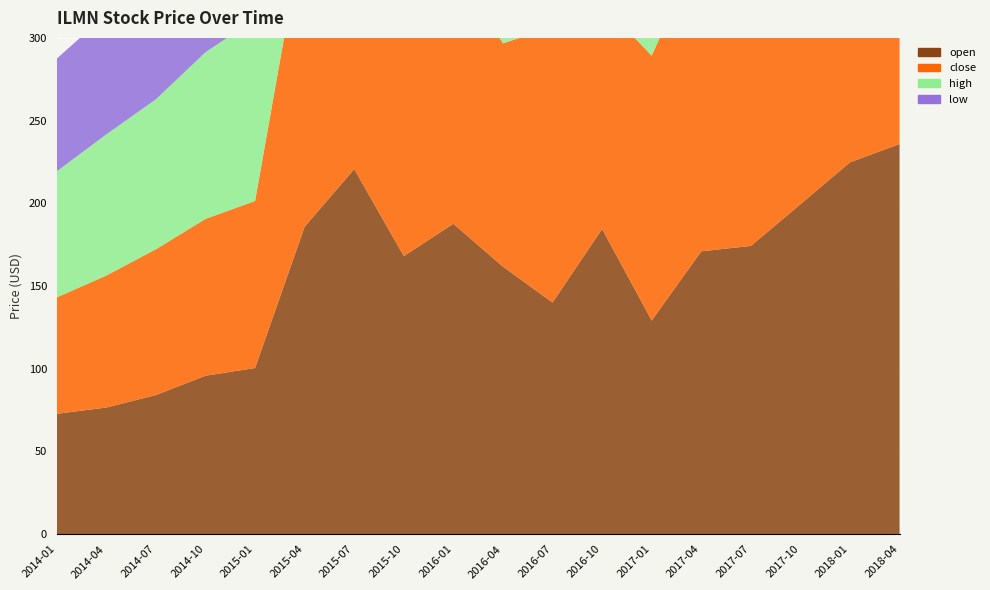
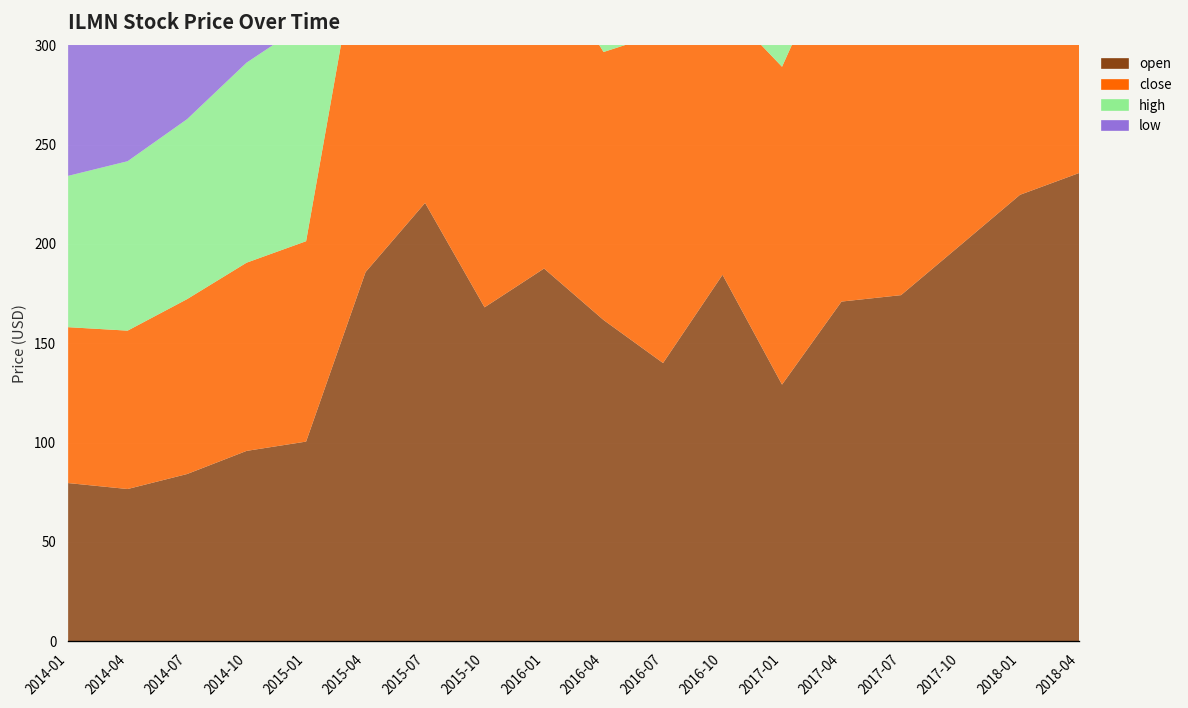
open, 2014-01: 73 -> 80
close, 2014-01: 70 -> 79
